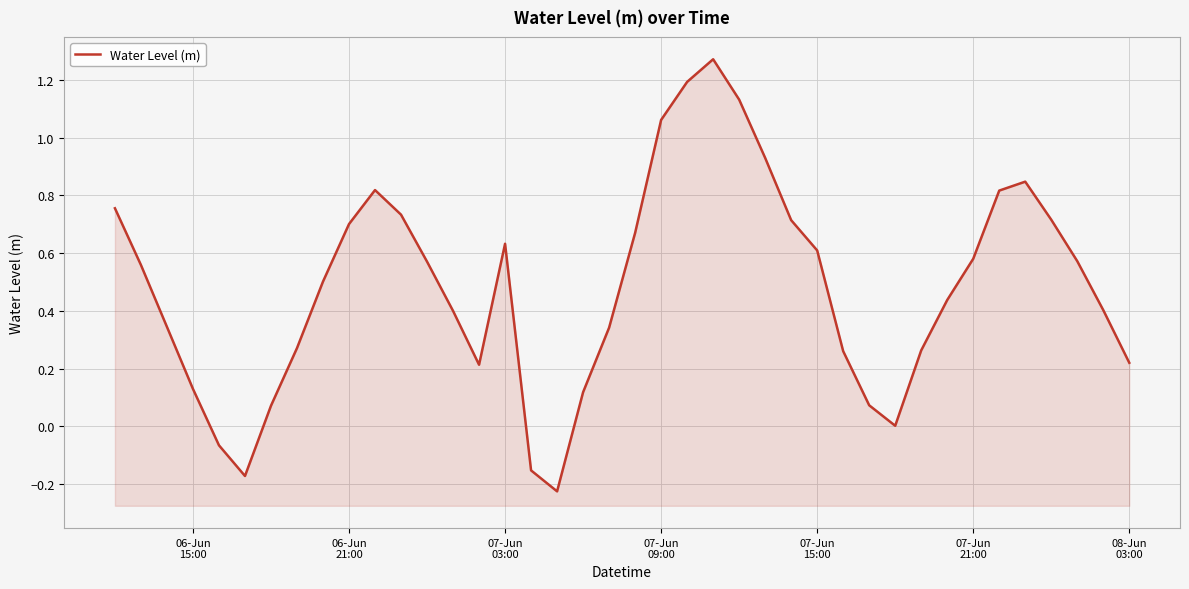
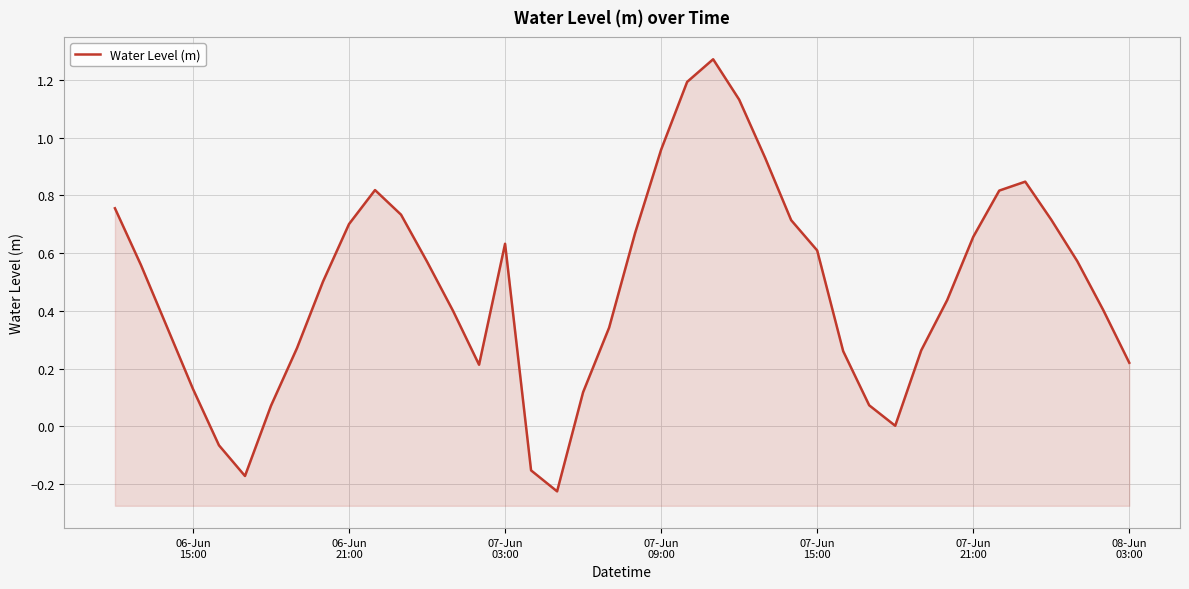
07-Jun 09:00: 1.06 -> 0.96
07-Jun 21:00: 0.58 -> 0.66
